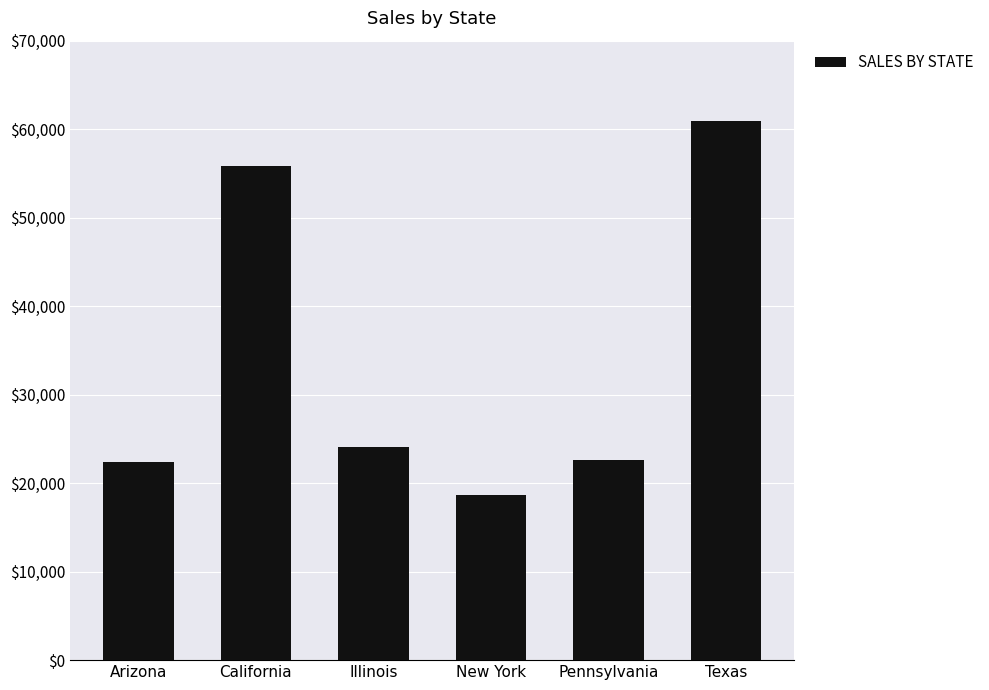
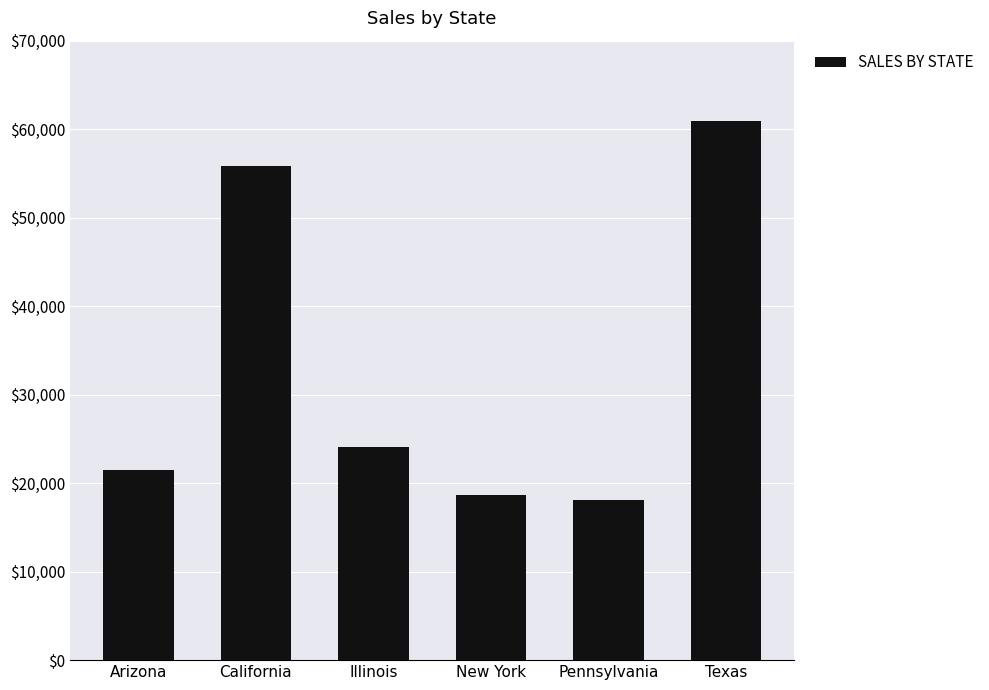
Arizona: $22,000 -> $21,000
Pennsylvania: $23,000 -> $18,000
